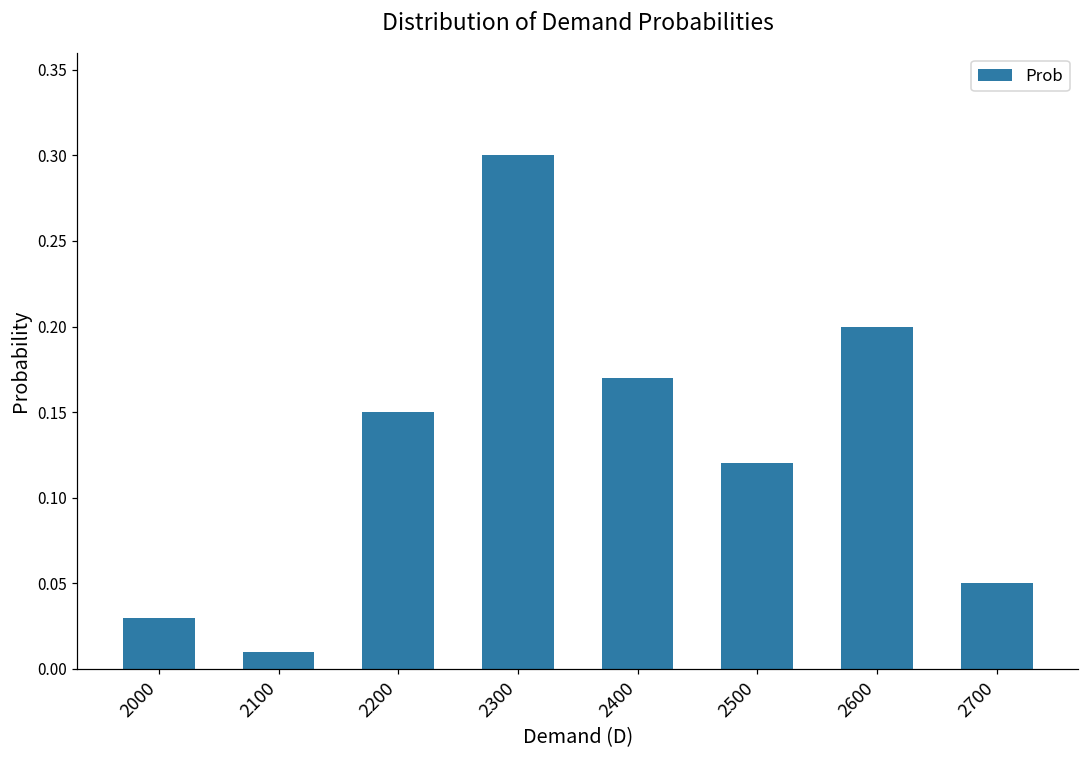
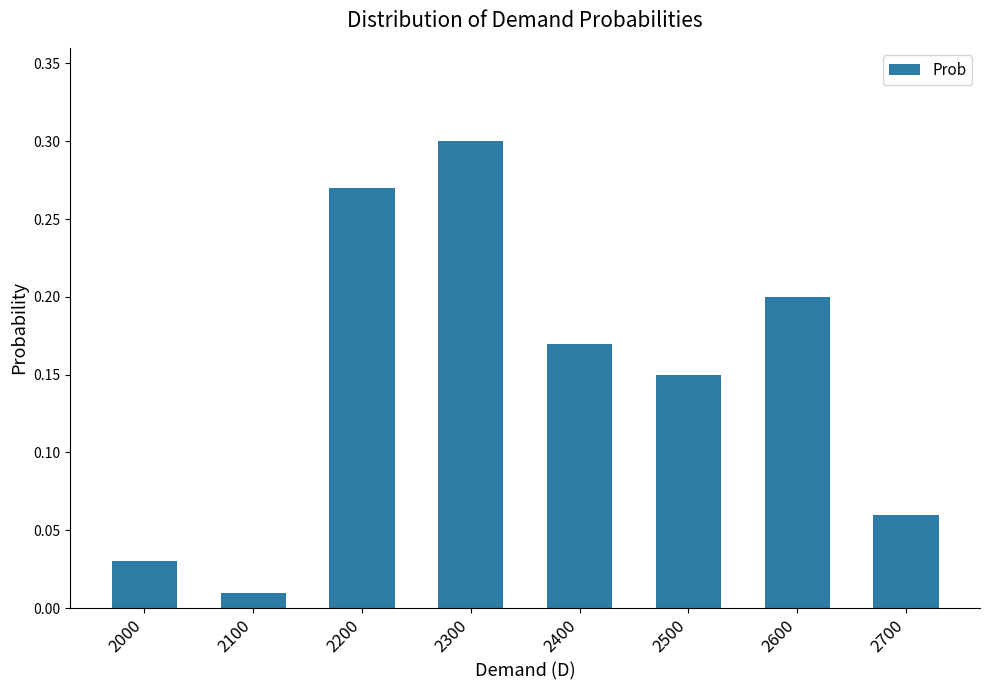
2200: 0.15 -> 0.27
2500: 0.12 -> 0.15
2700: 0.05 -> 0.06
